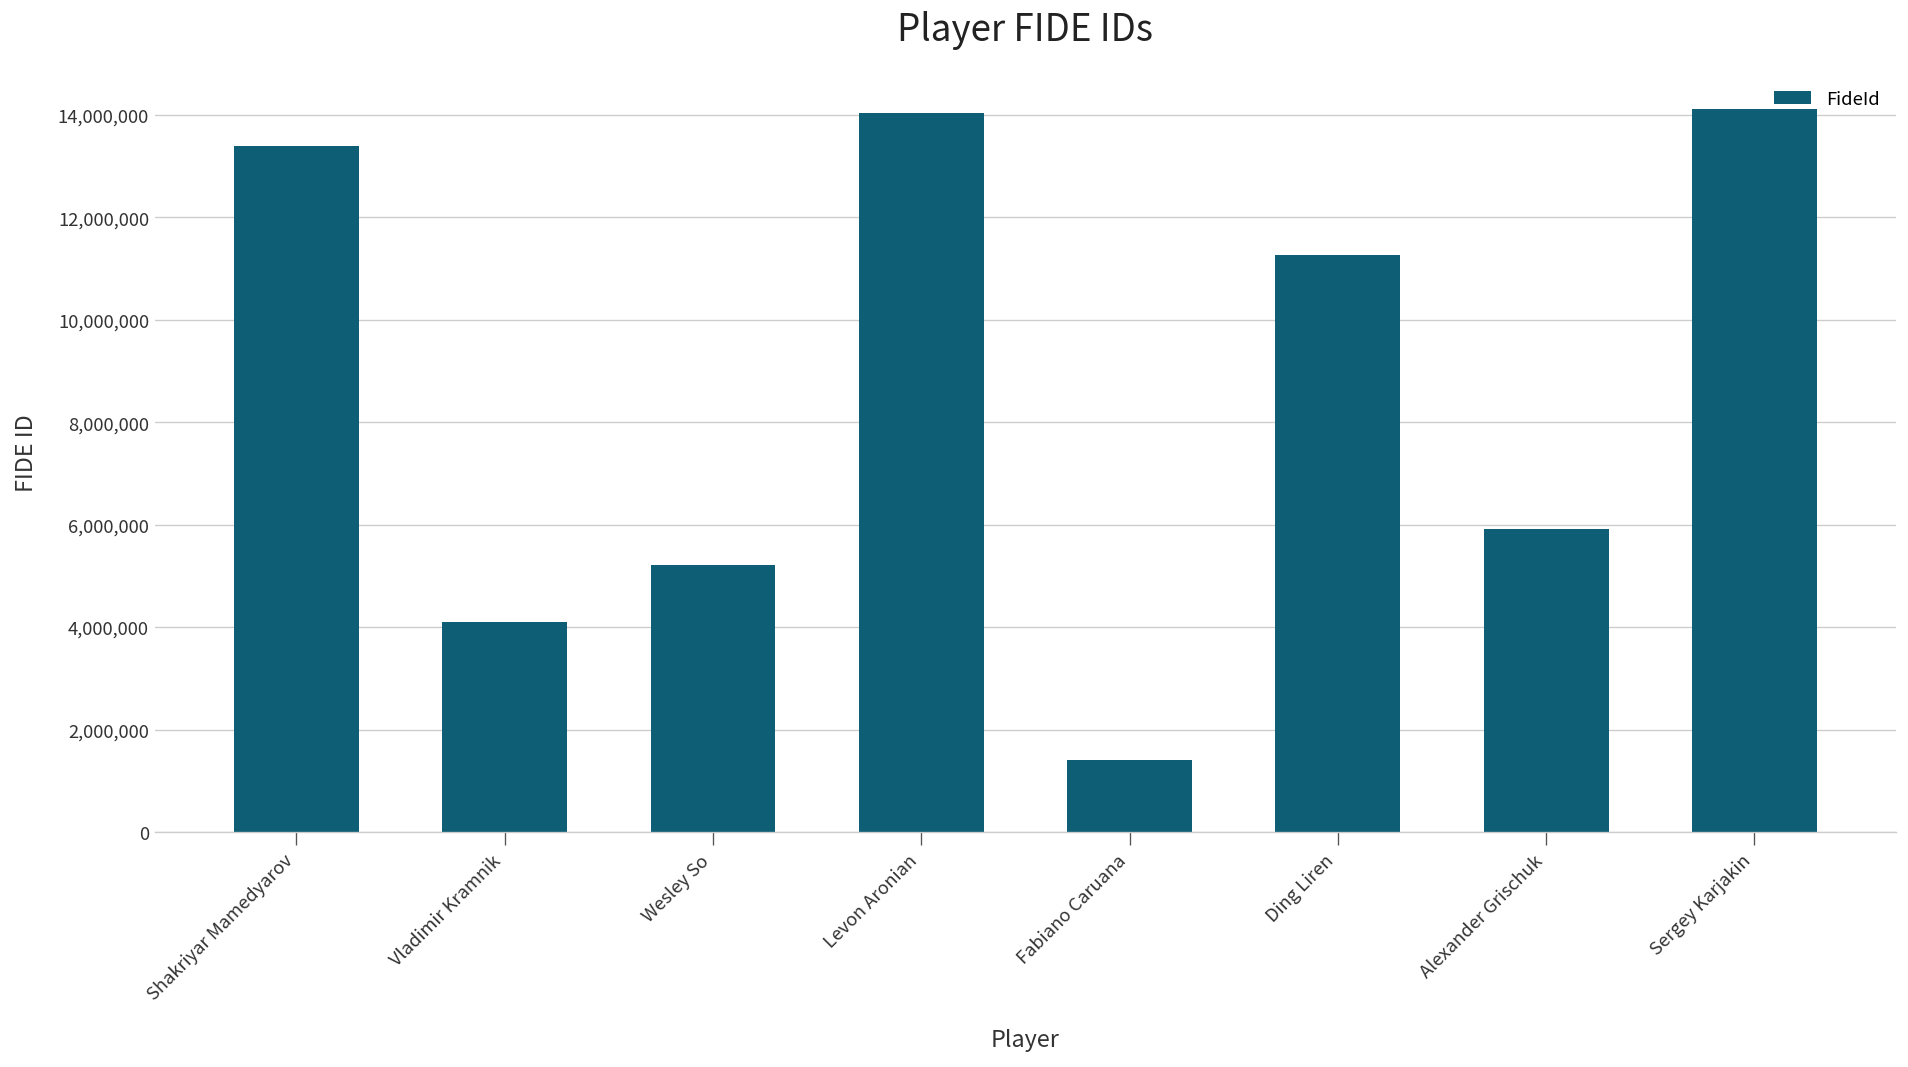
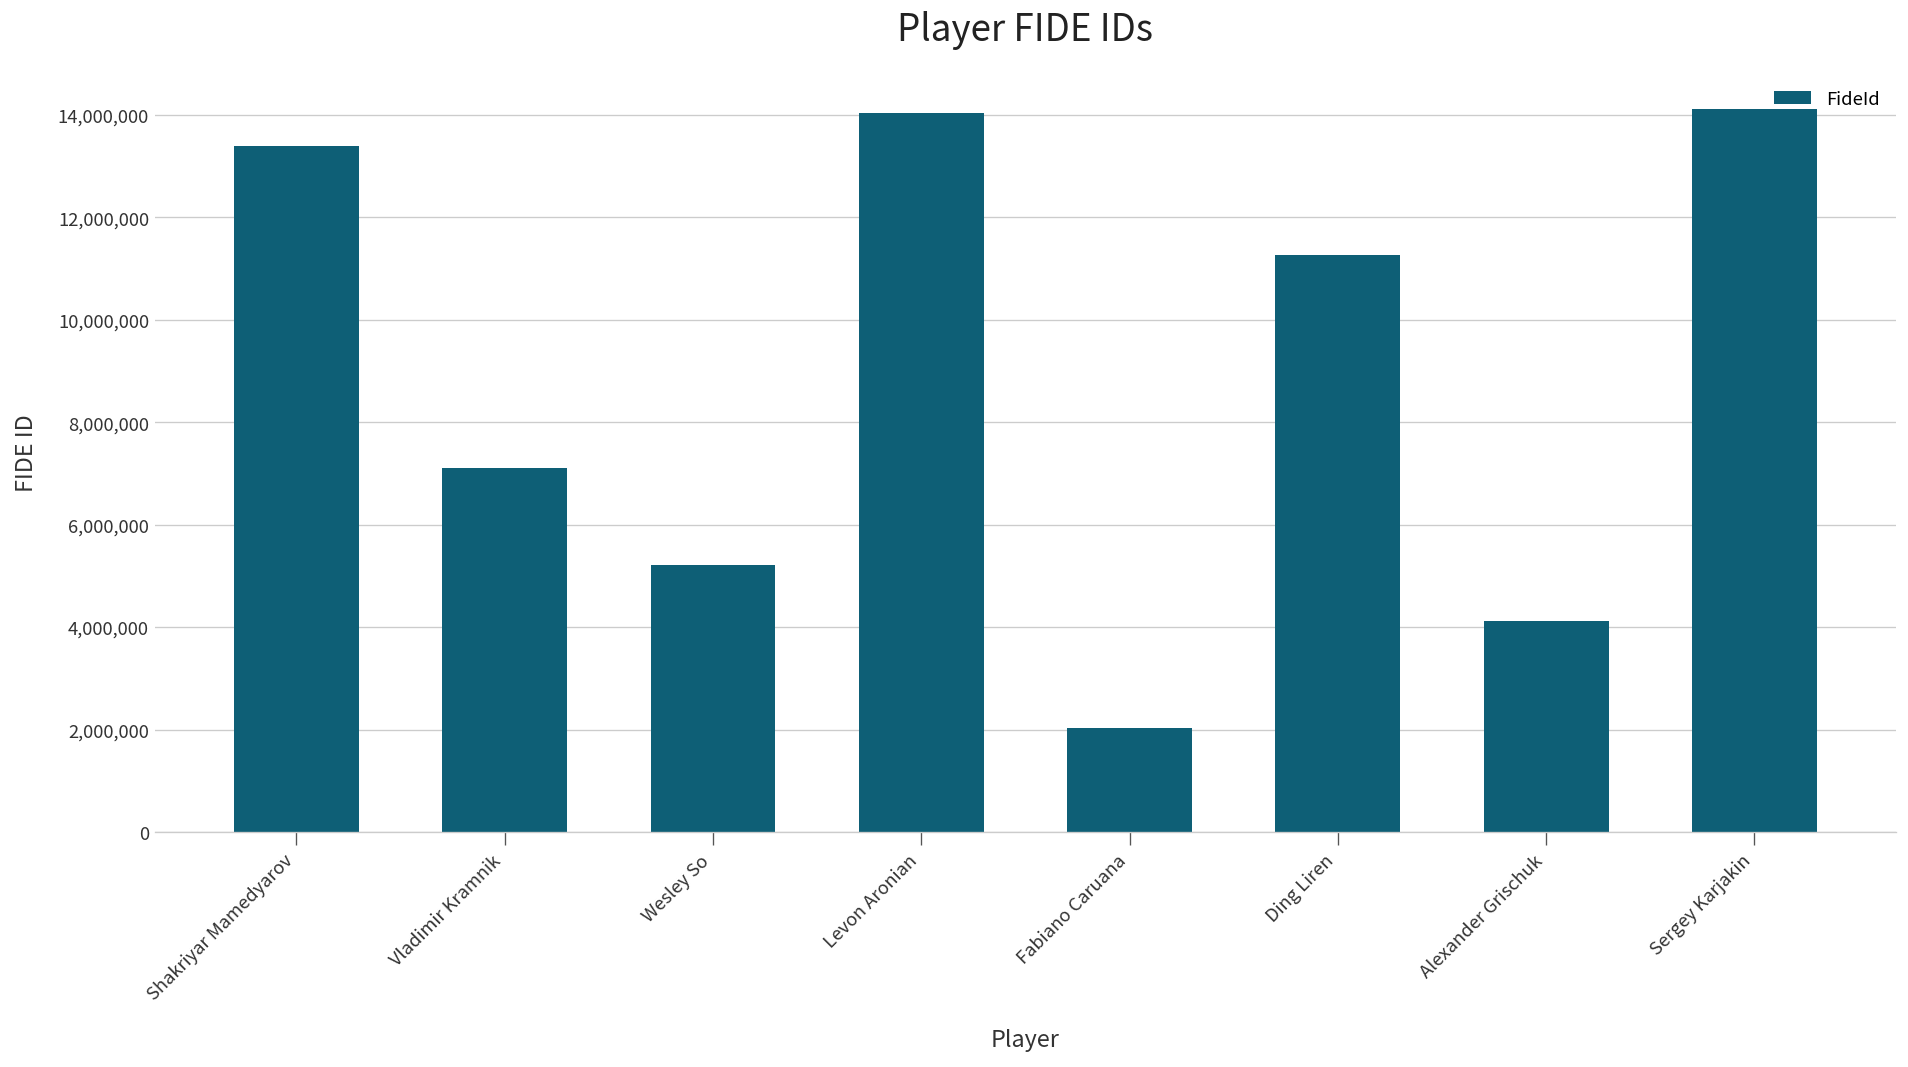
Vladimir Kramnik: 4,100,000 -> 7,100,000
Fabiano Caruana: 1,400,000 -> 2,000,000
Alexander Grischuk: 5,900,000 -> 4,100,000
